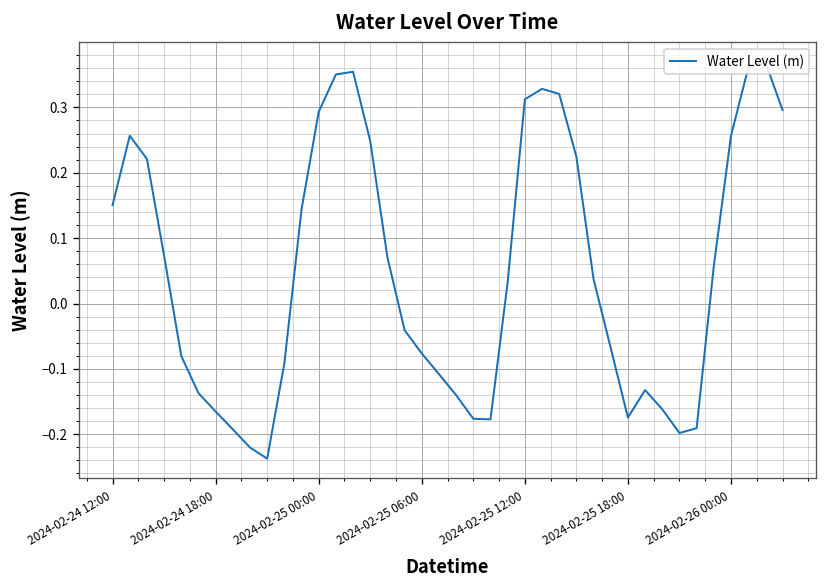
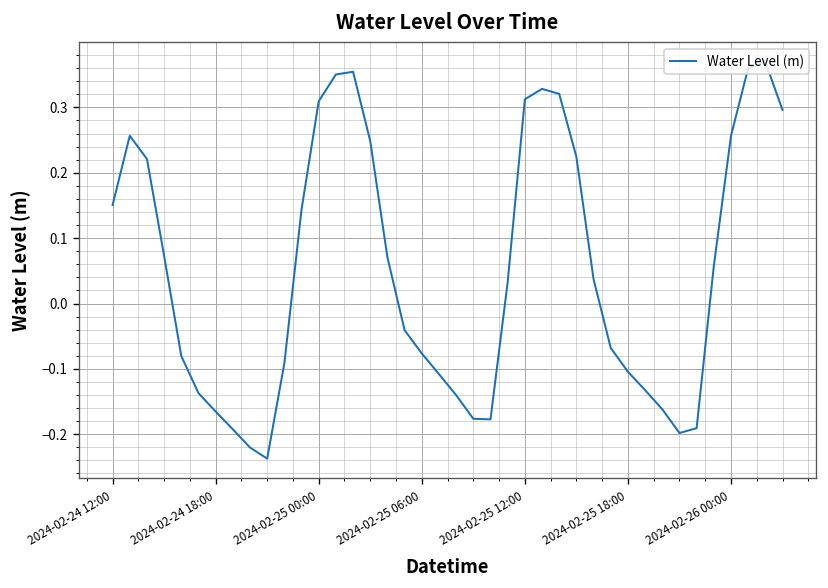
2024-02-25 00:00: 0.29 -> 0.31
2024-02-25 18:00: -0.17 -> -0.10
